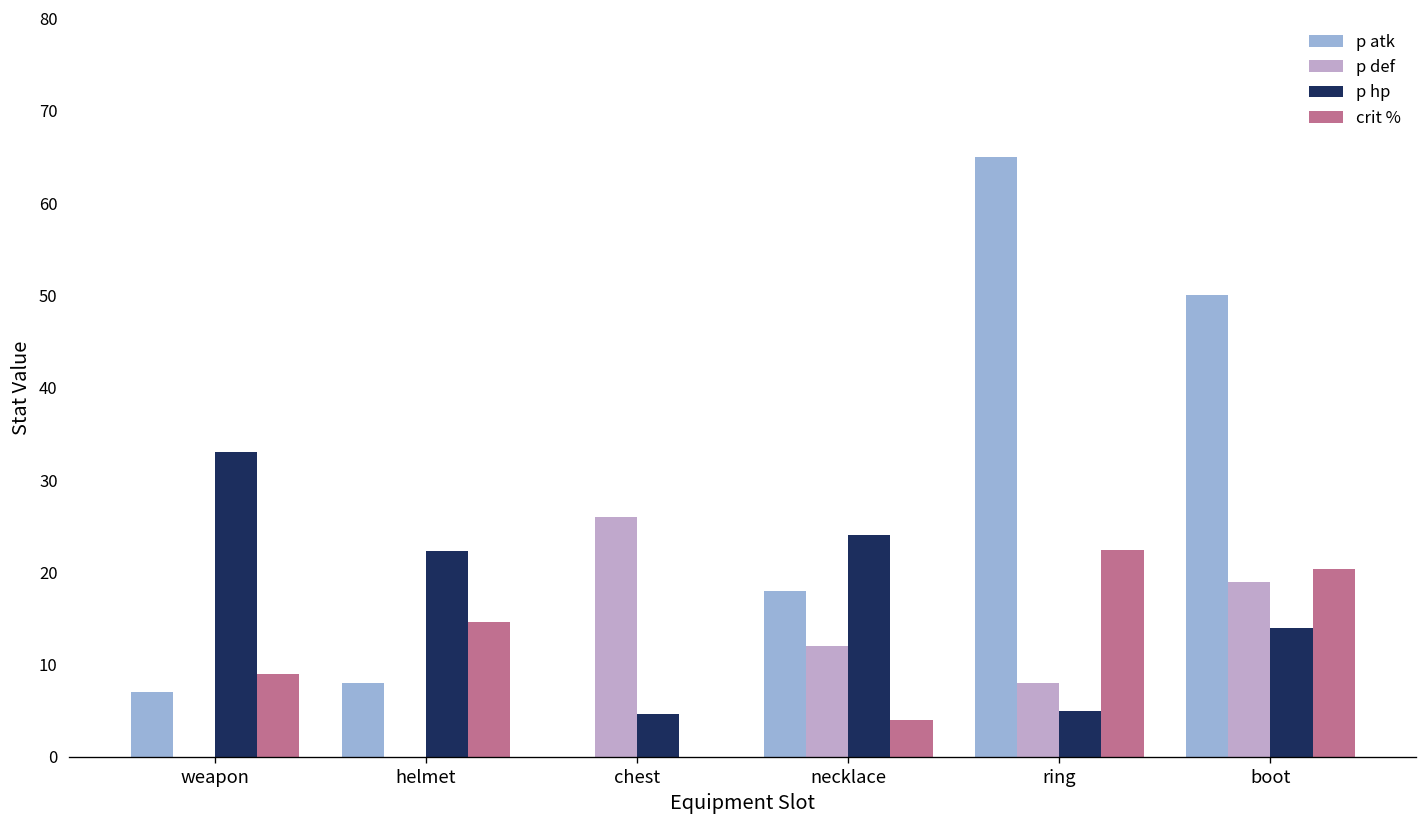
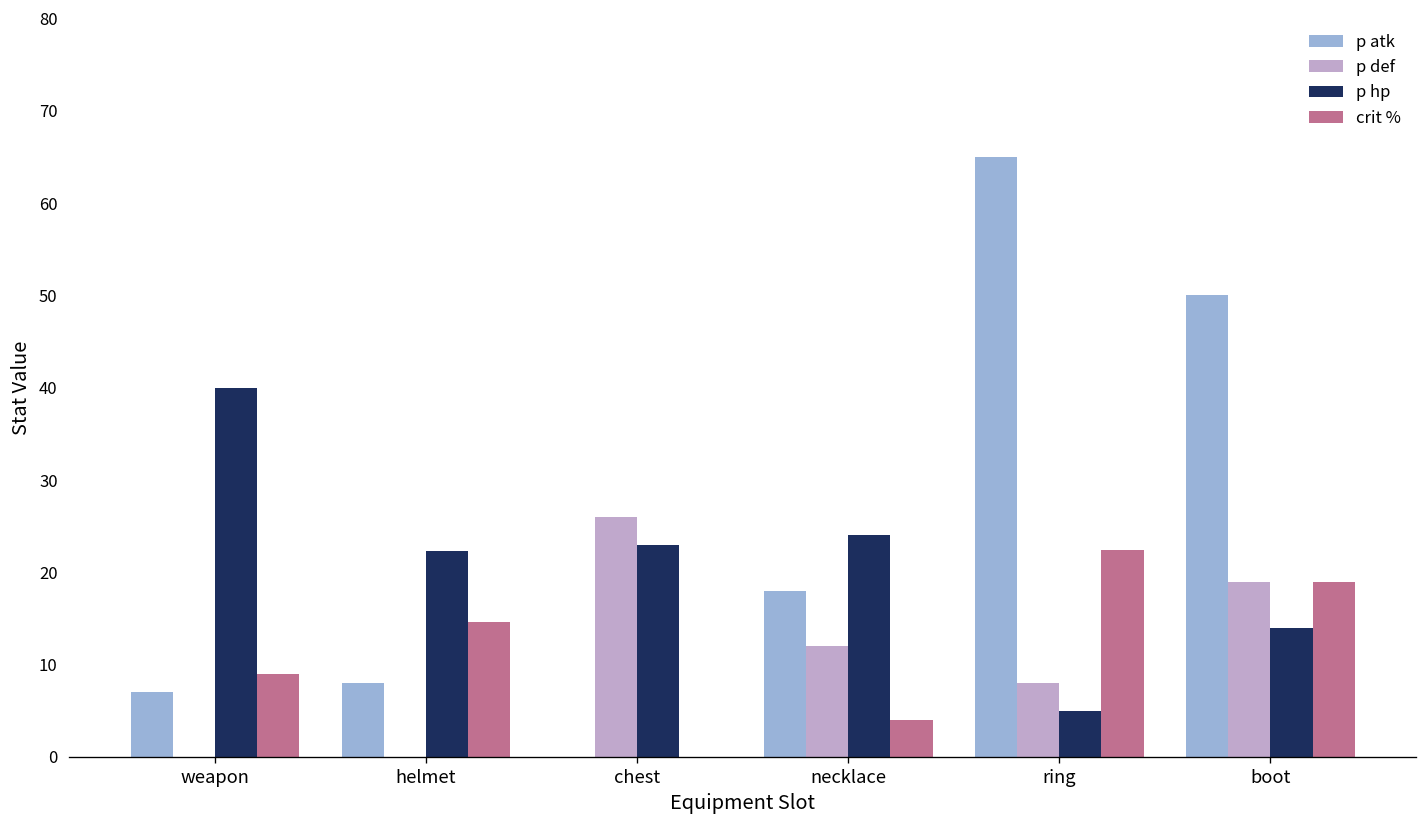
p hp, weapon: 33 -> 40
p hp, chest: 5 -> 23
crit %, boot: 20 -> 19
